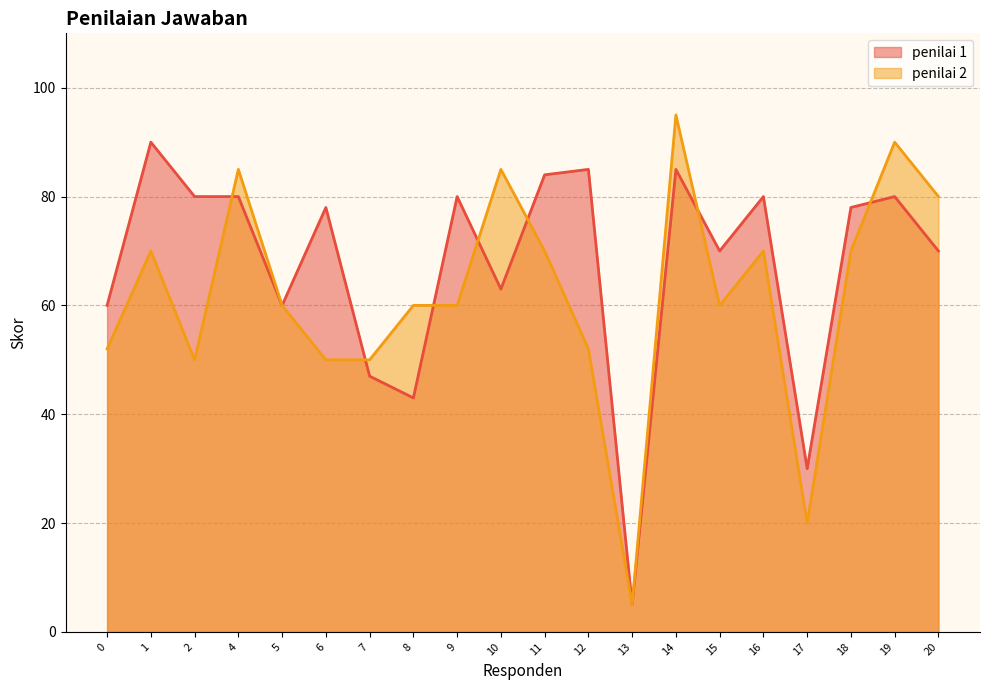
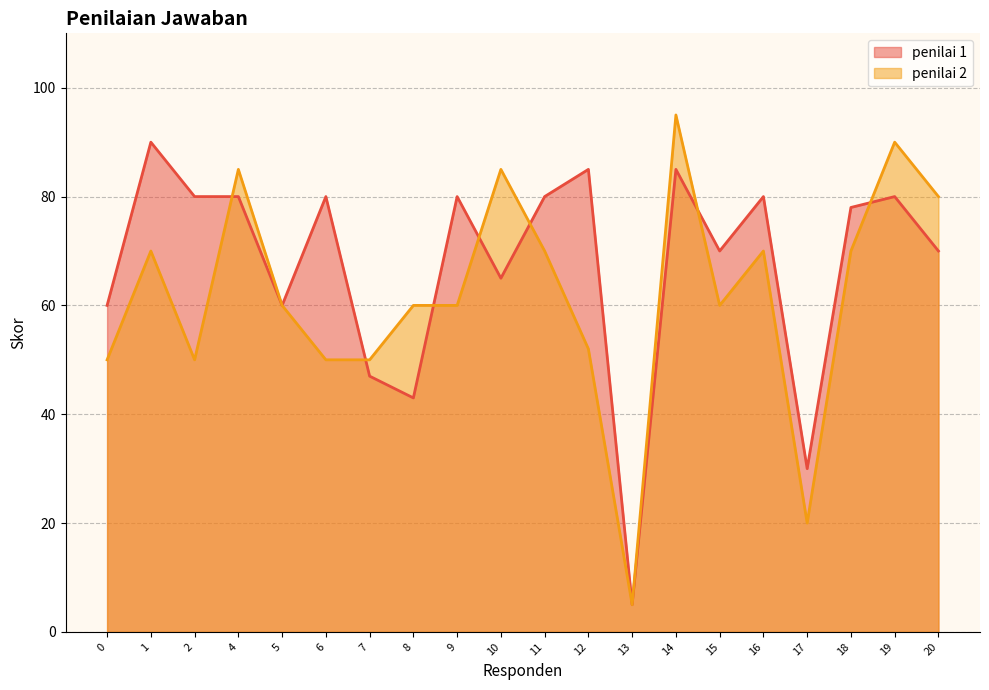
penilai 2, 0: 52 -> 50
penilai 1, 6: 78 -> 80
penilai 1, 10: 63 -> 65
penilai 1, 11: 84 -> 80
